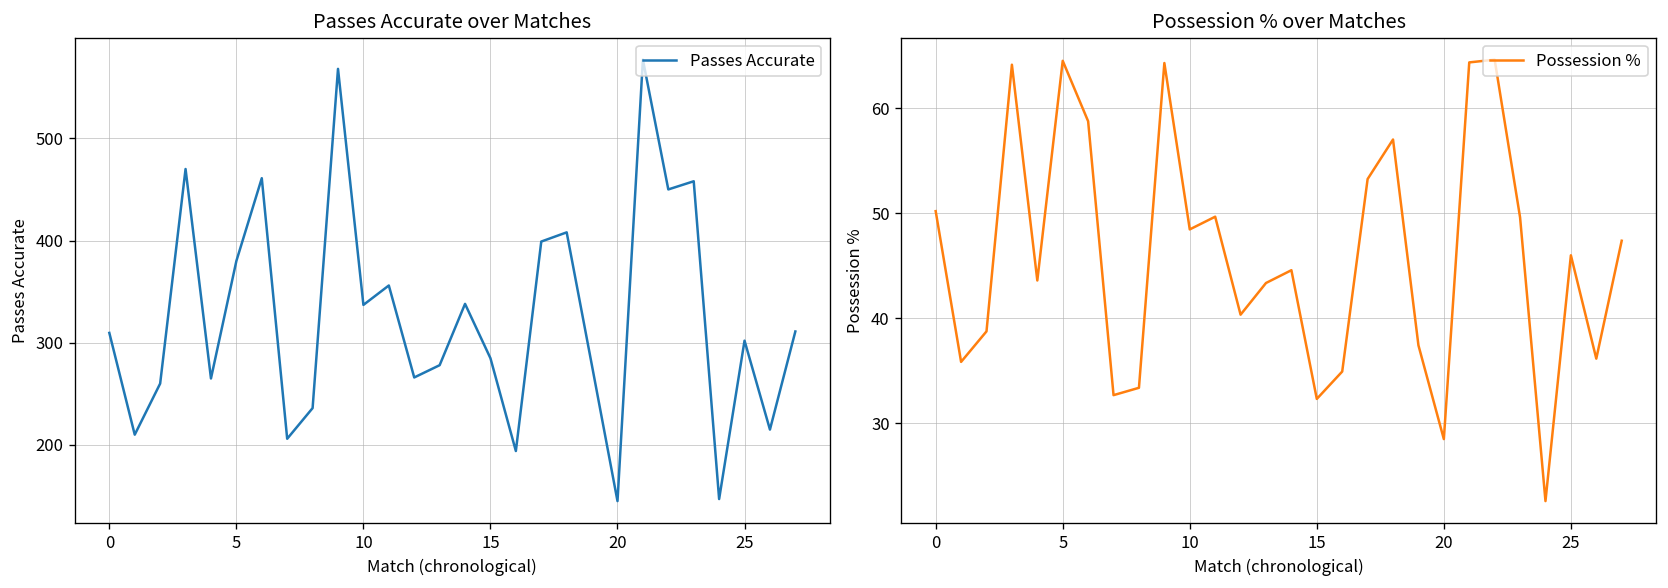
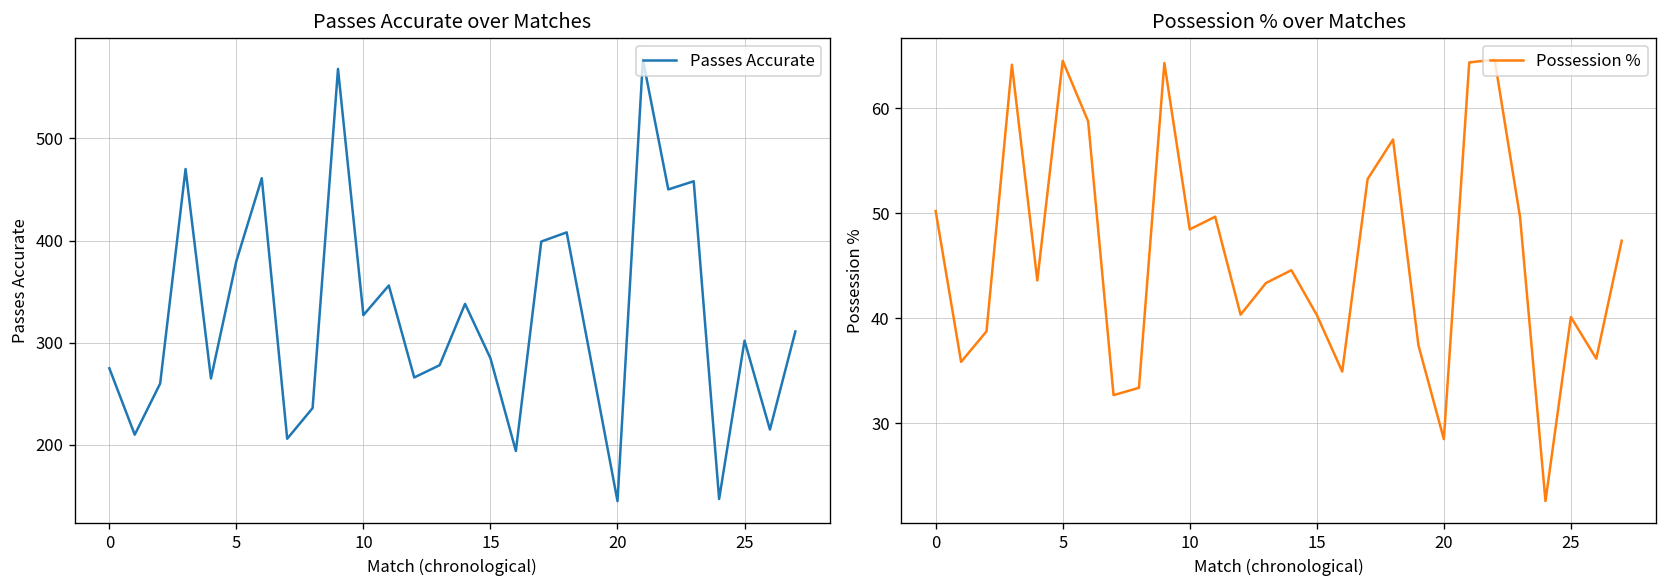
Passes Accurate over Matches, 0: 310 -> 280
Passes Accurate over Matches, 10: 340 -> 330
Possession % over Matches, 15: 32 -> 40
Possession % over Matches, 25: 46 -> 40
